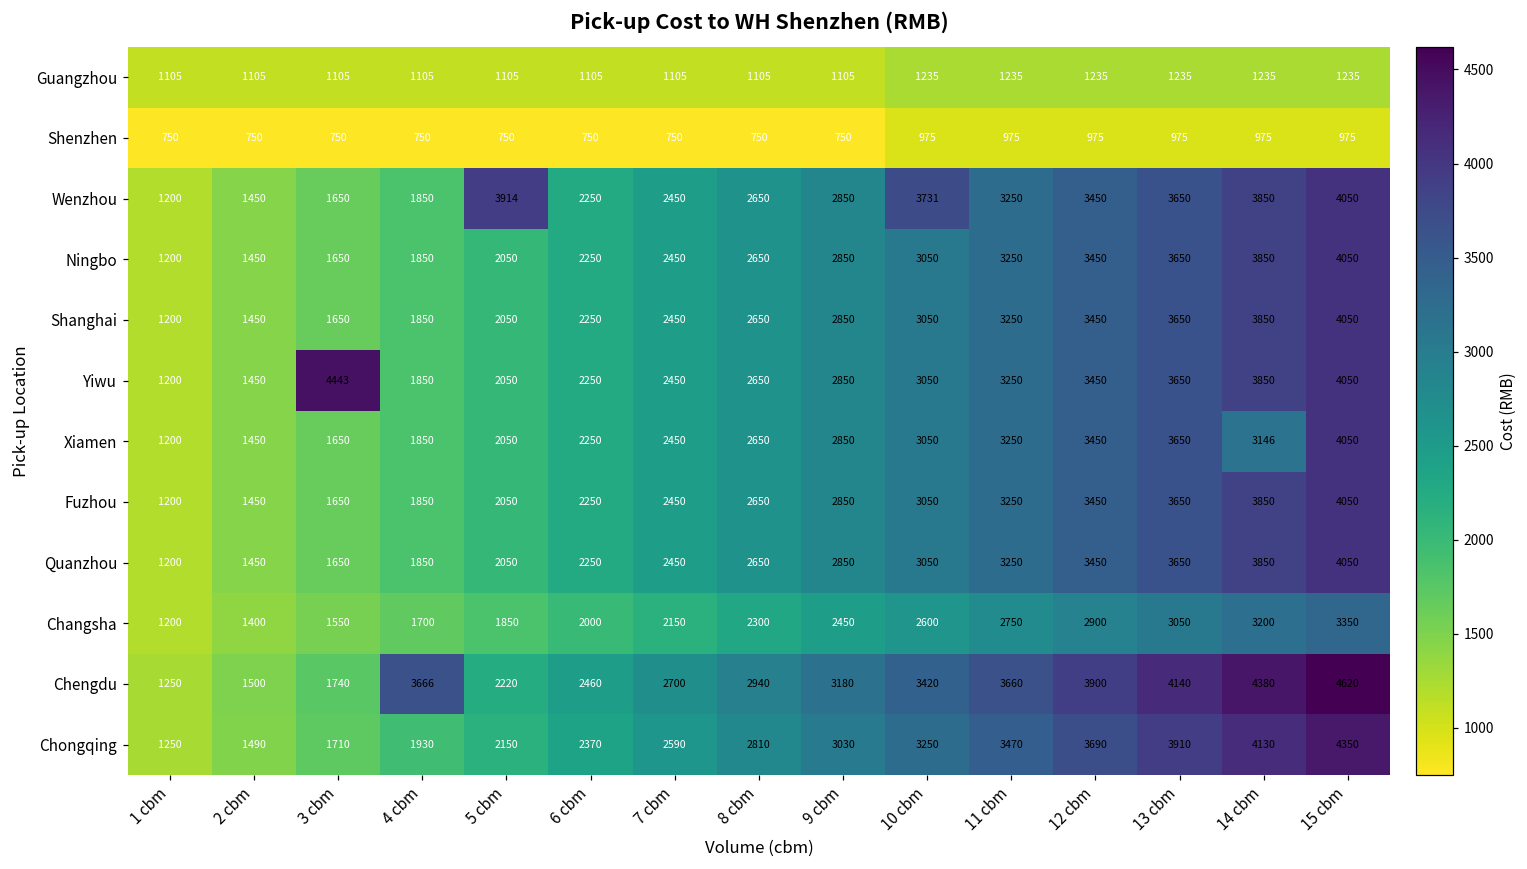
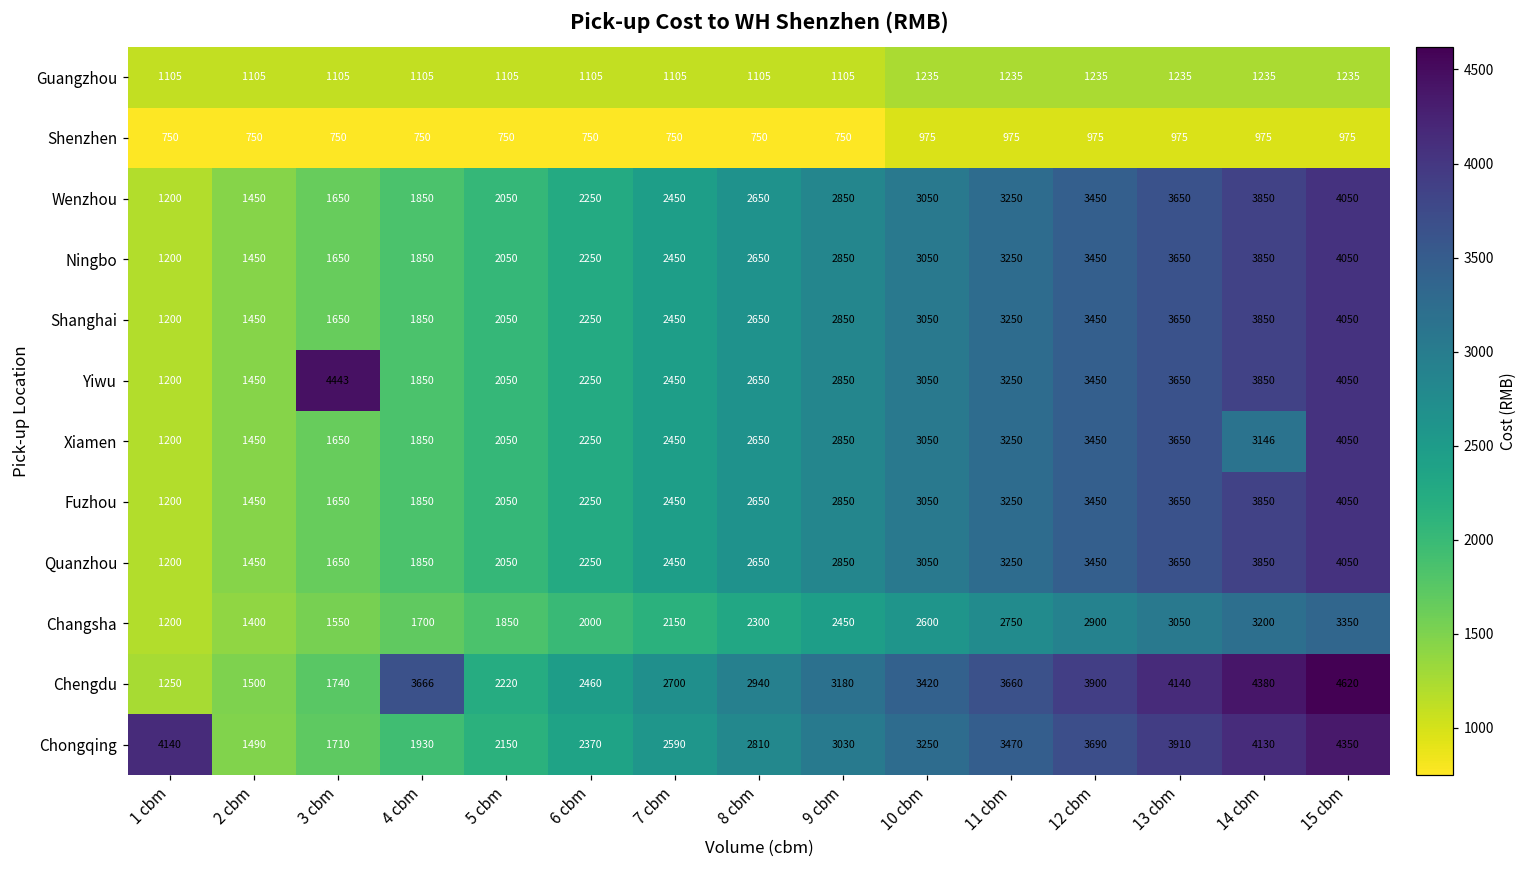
Wenzhou, 5 cbm: 3914 -> 2050
Wenzhou, 10 cbm: 3731 -> 3050
Chongqing, 1 cbm: 1250 -> 4140
